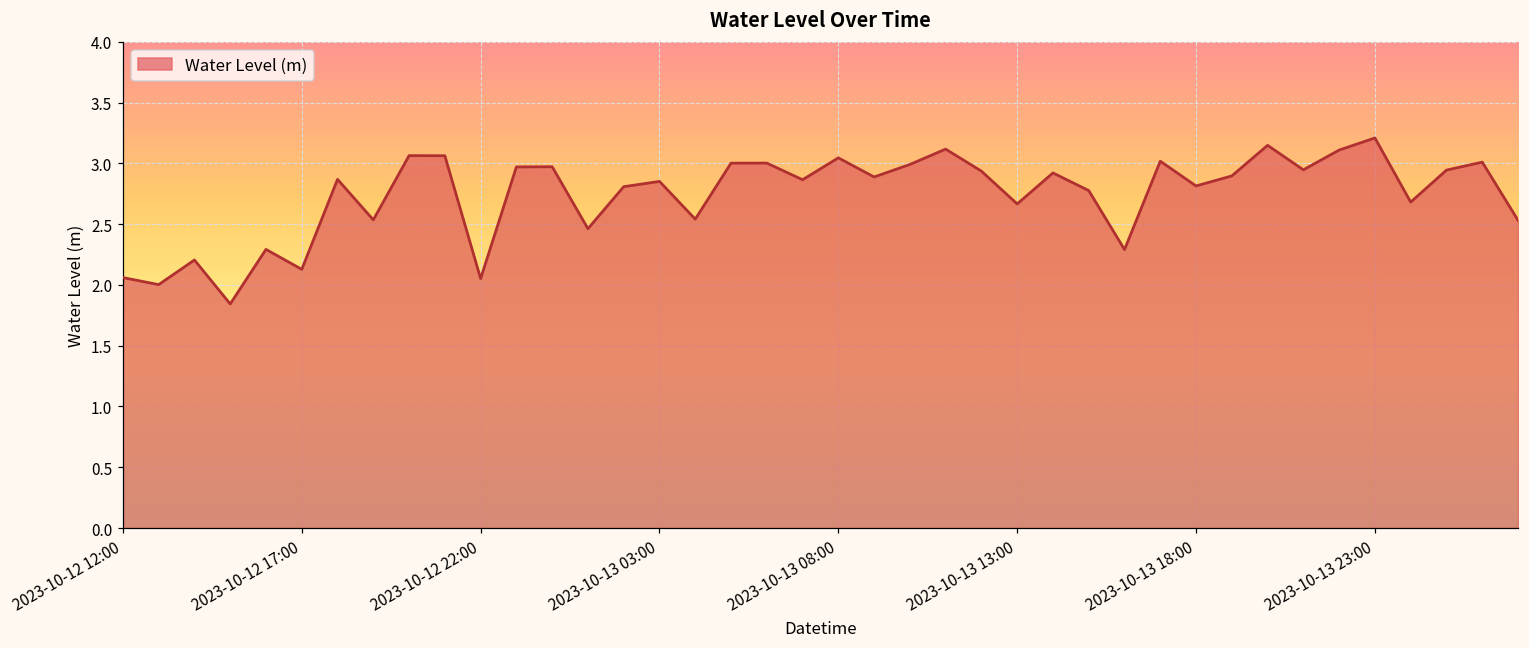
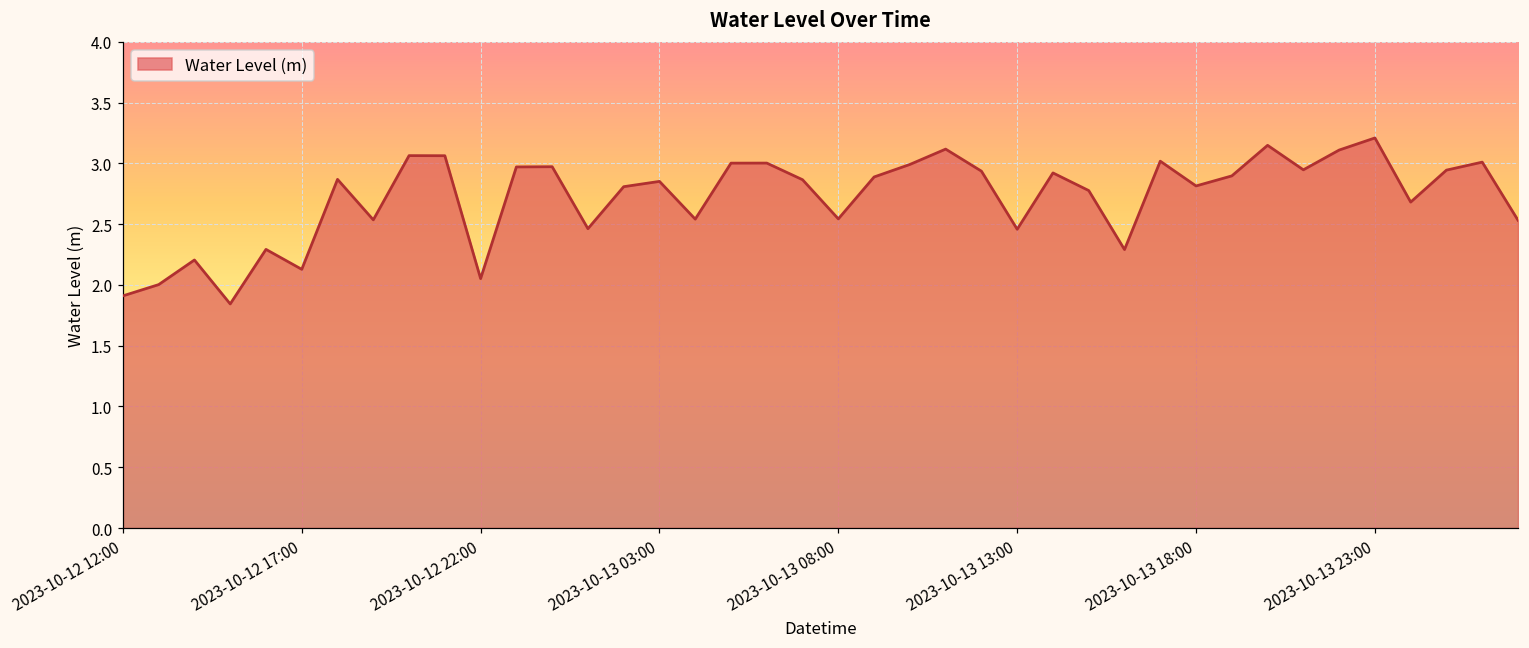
2023-10-12 12:00: 2.06 -> 1.91
2023-10-13 08:00: 3.05 -> 2.54
2023-10-13 13:00: 2.67 -> 2.46
